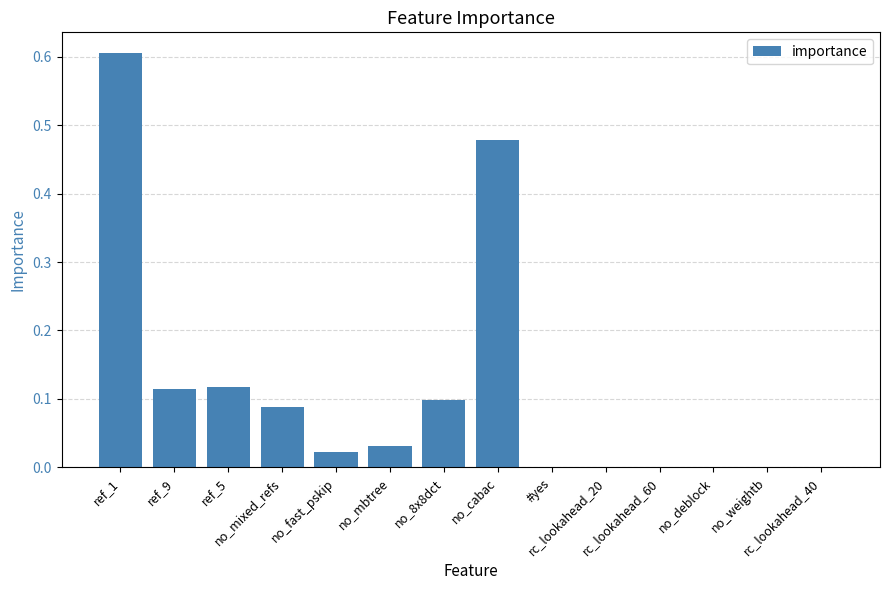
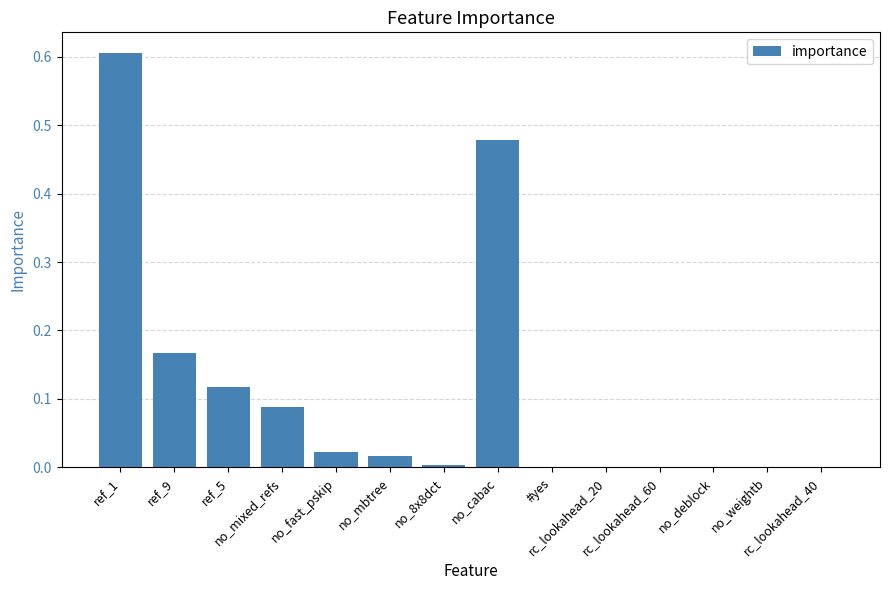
ref_9: 0.11 -> 0.17
no_mbtree: 0.03 -> 0.02
no_8x8dct: 0.10 -> 0.00
